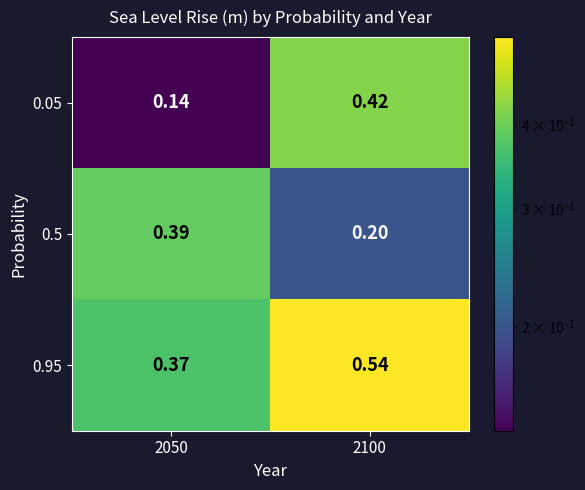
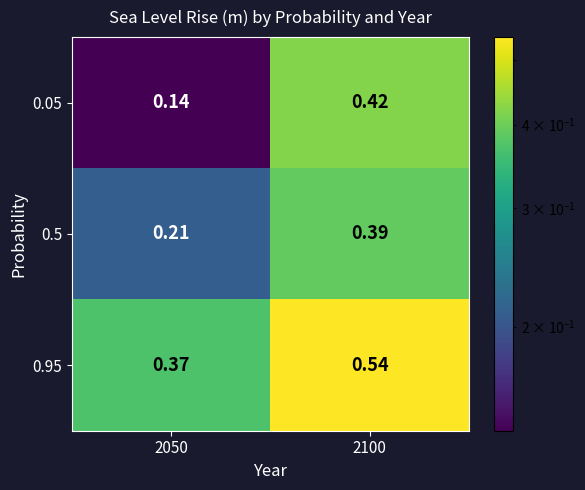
0.5, 2050: 0.39 -> 0.21
0.5, 2100: 0.20 -> 0.39
